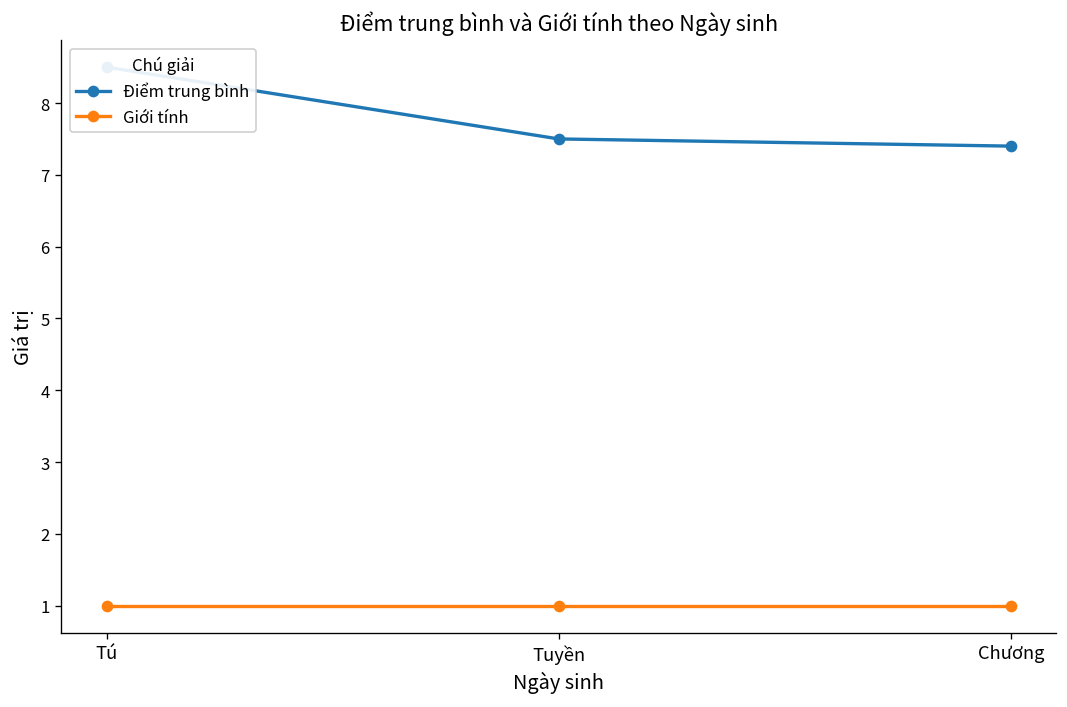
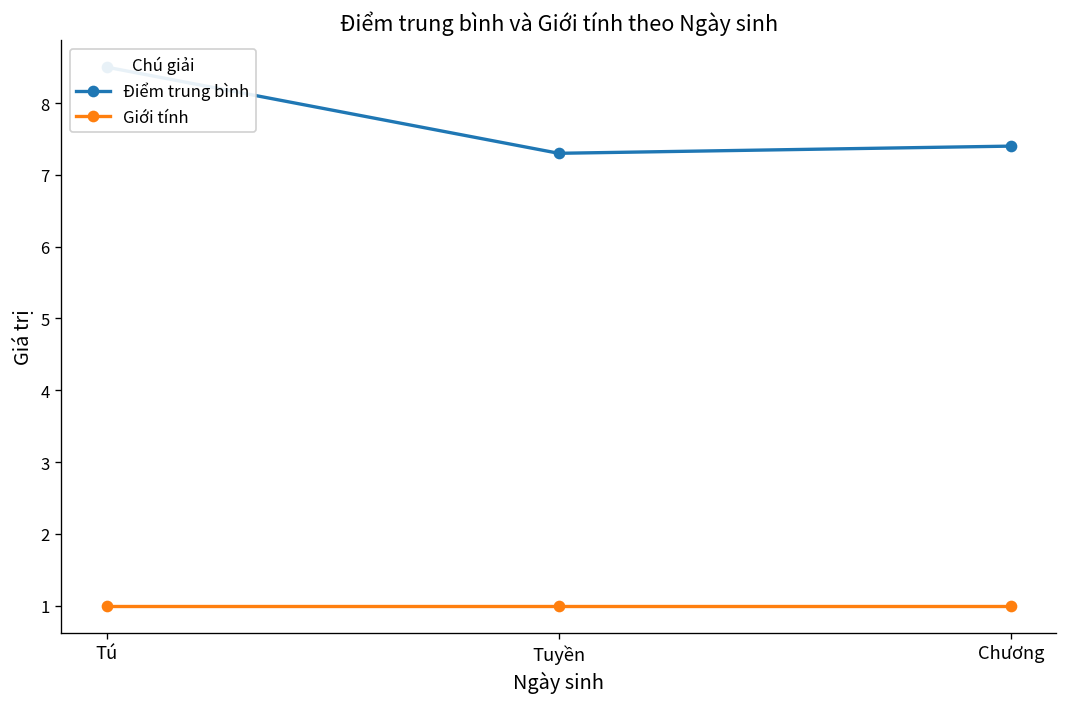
Điểm trung bình, Tuyền: 7.5 -> 7.3
